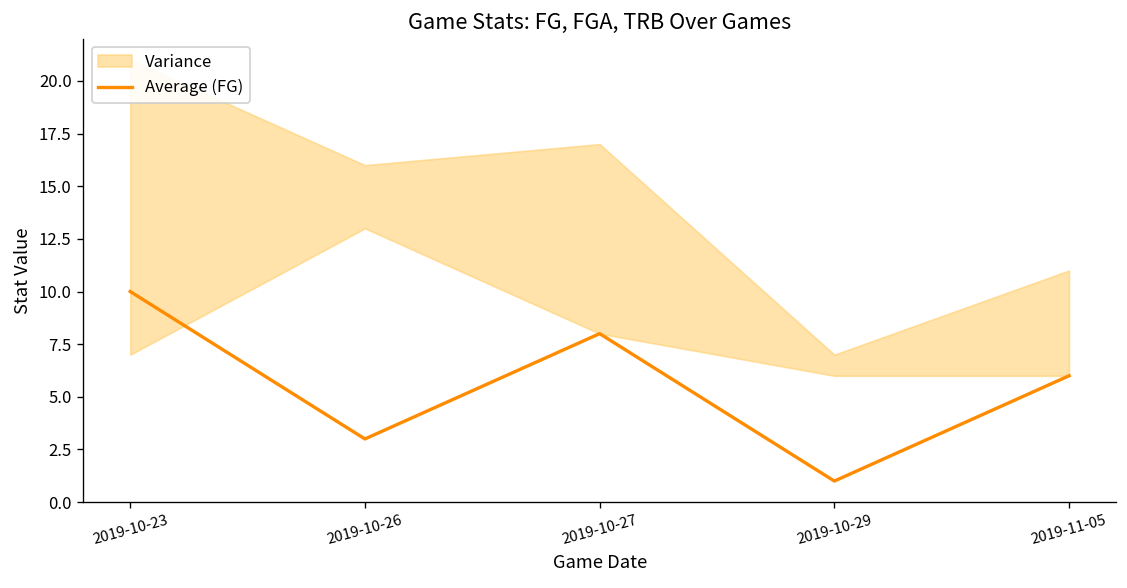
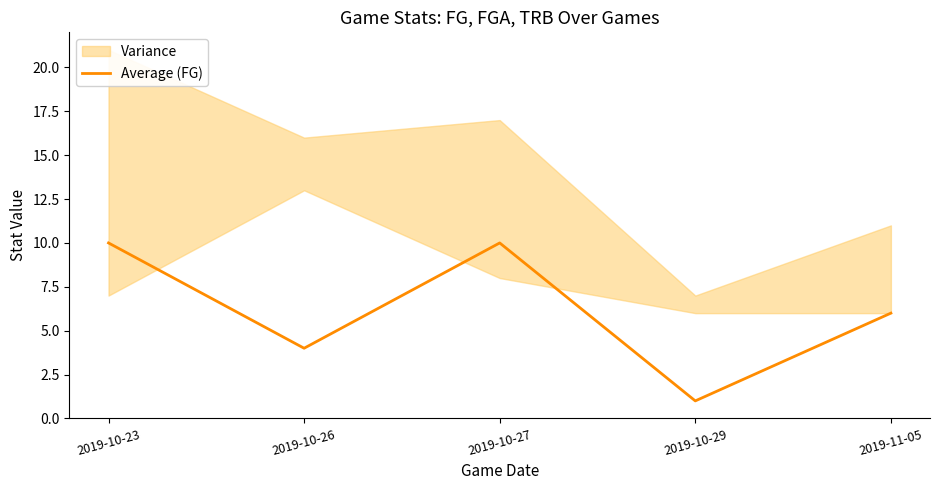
Average (FG), 2019-10-26: 3 -> 4
Average (FG), 2019-10-27: 8 -> 10
